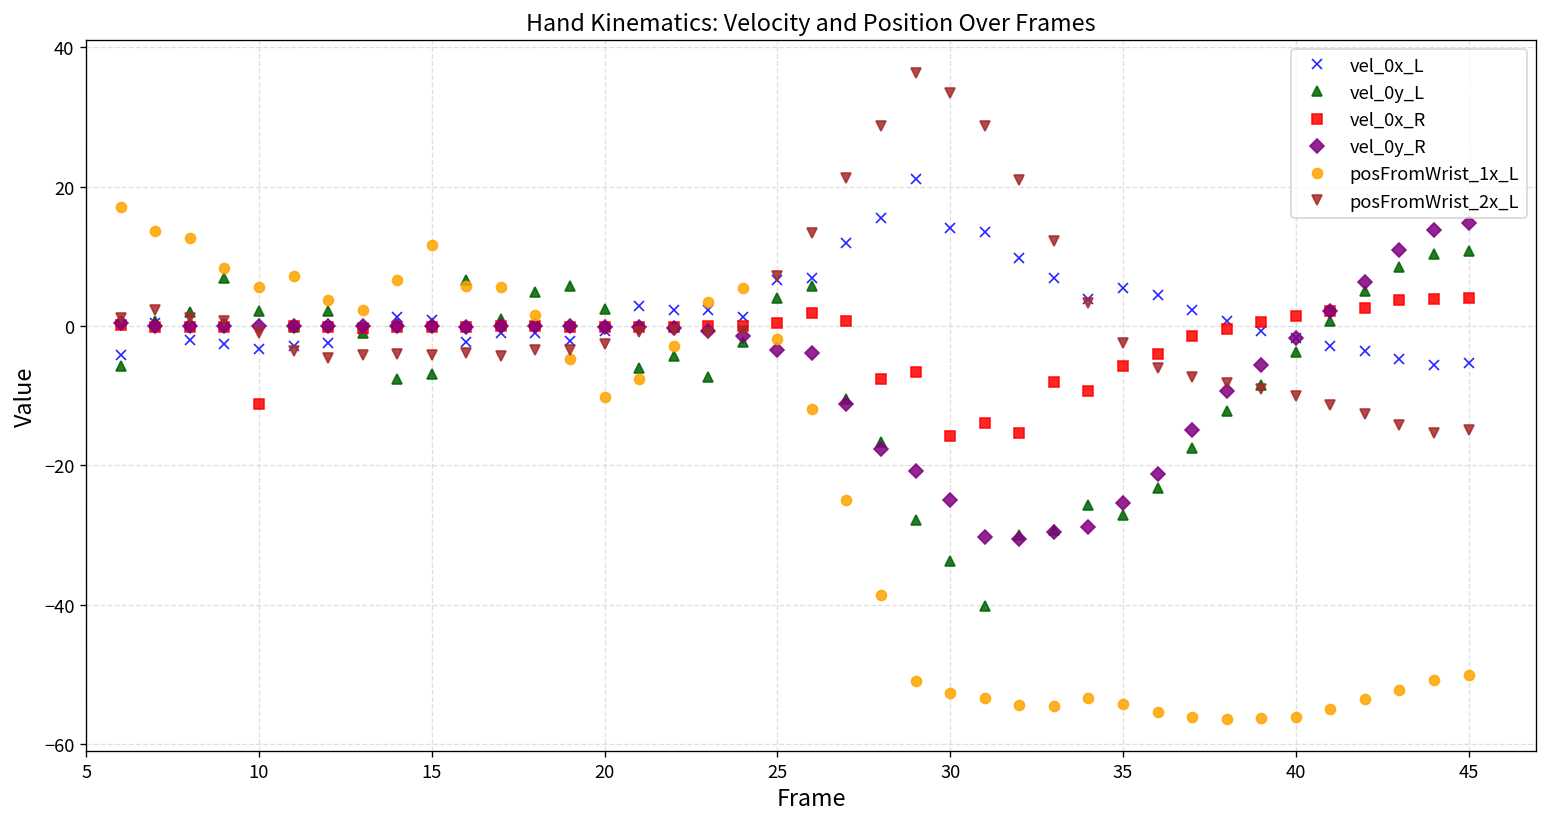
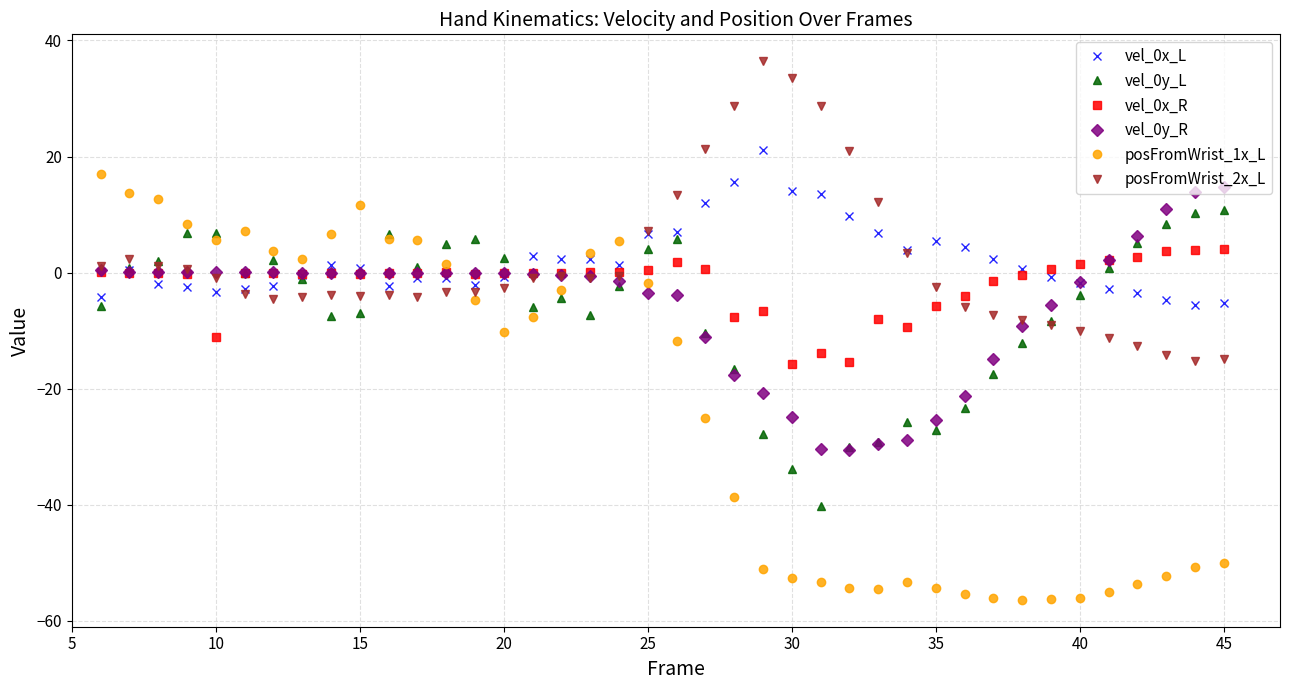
vel_0y_L, 10: 2 -> 7
